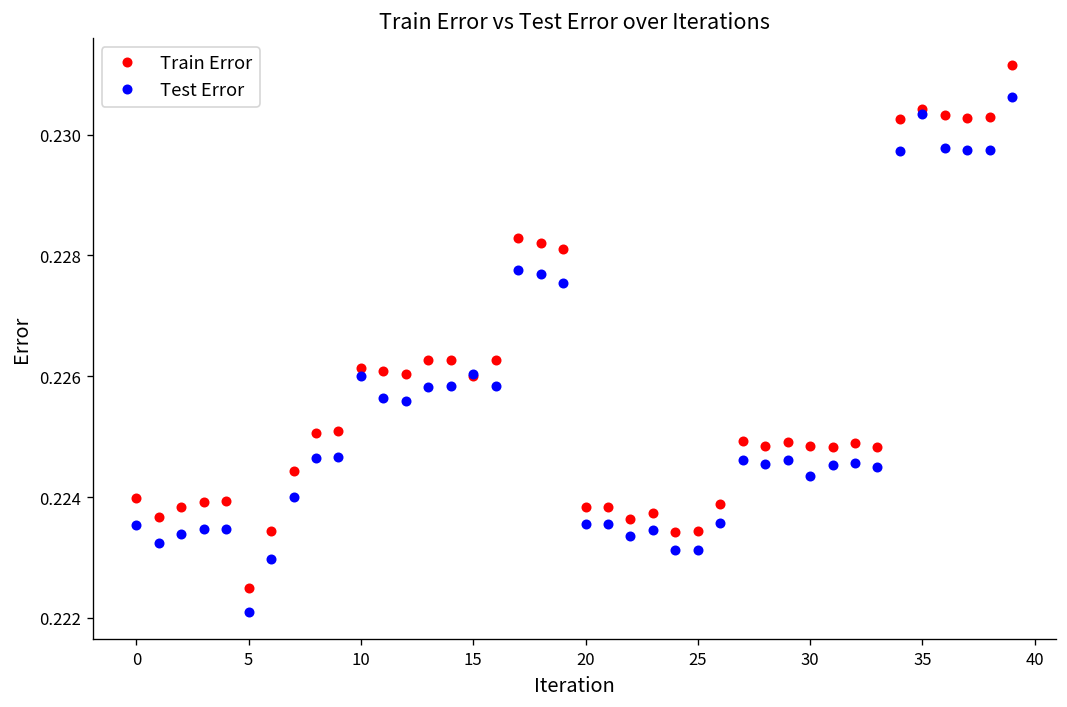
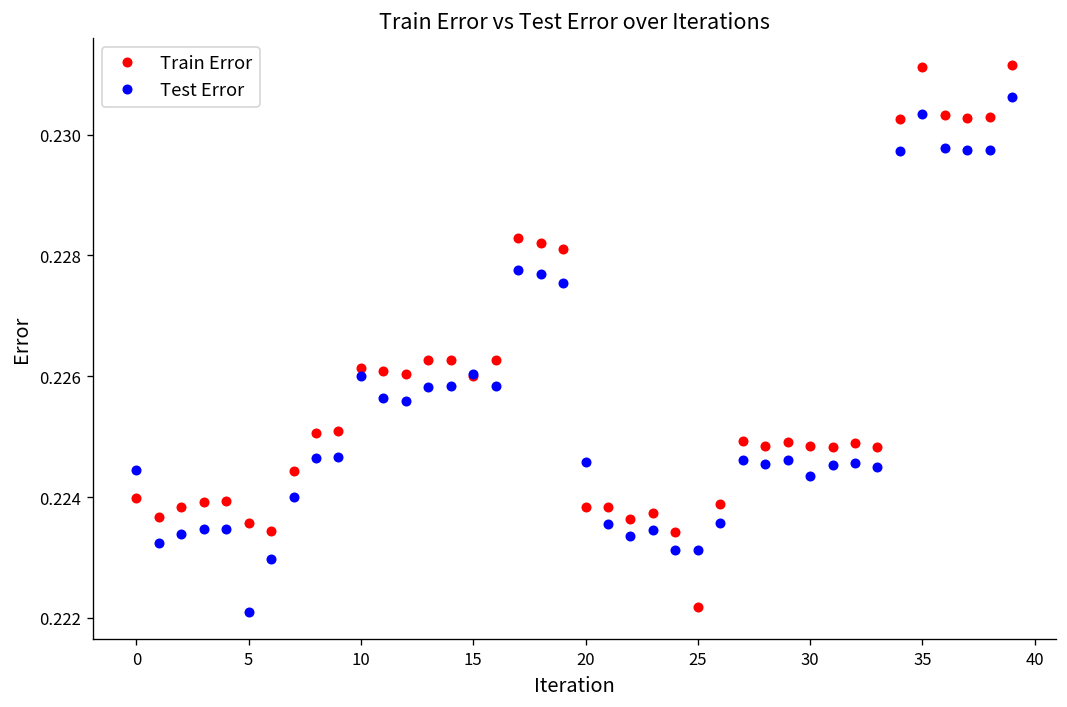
Test Error, 0: 0.2235 -> 0.2244
Train Error, 5: 0.2225 -> 0.2236
Test Error, 20: 0.2236 -> 0.2246
Train Error, 25: 0.2234 -> 0.2222
Train Error, 35: 0.2304 -> 0.2311
